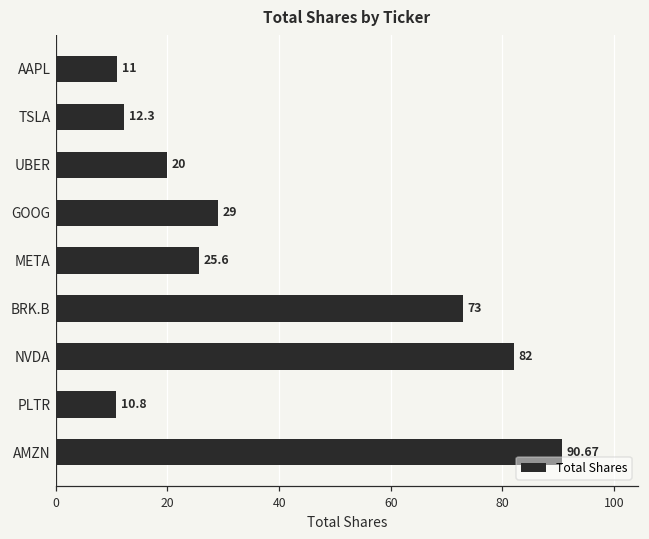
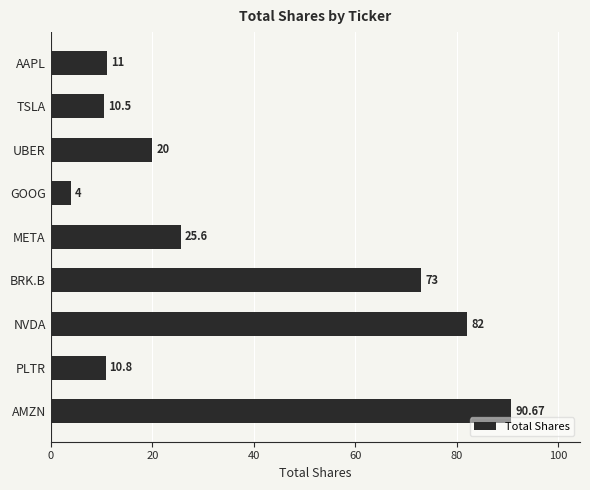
TSLA: 12.3 -> 10.5
GOOG: 29 -> 4
